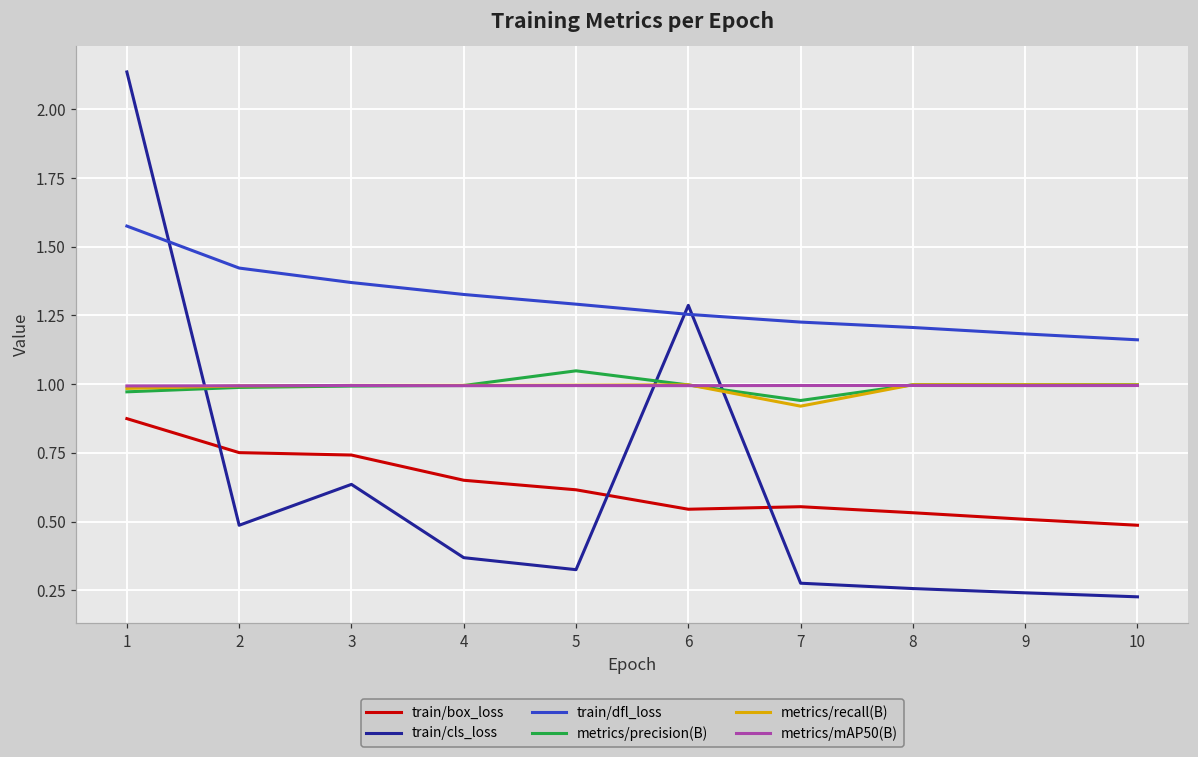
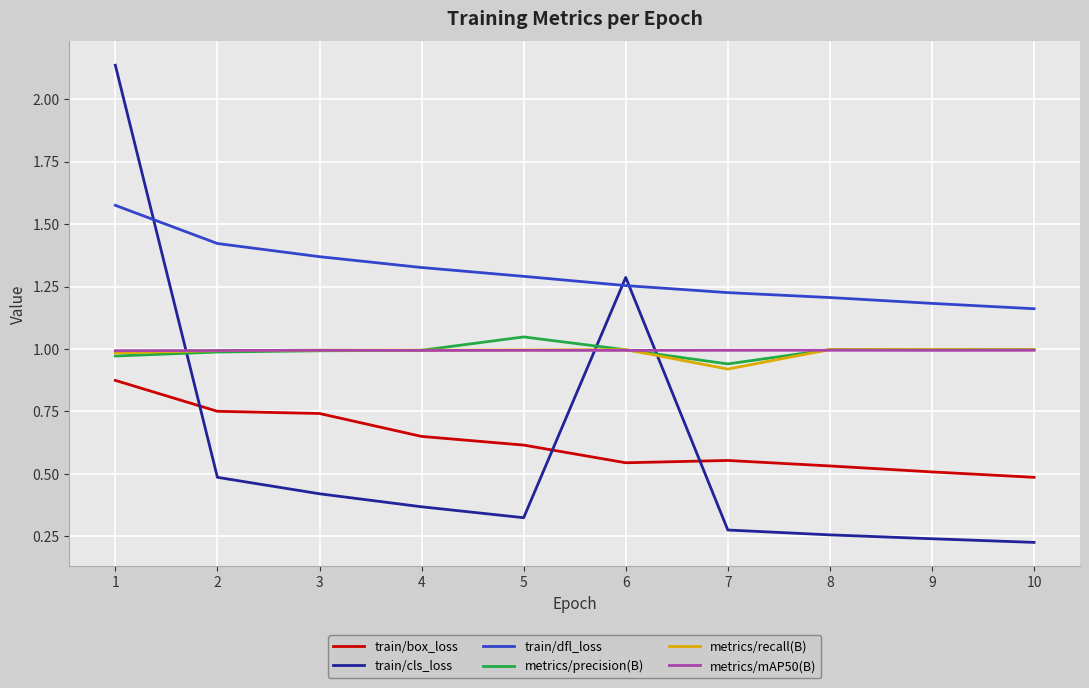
train/cls_loss, 3: 0.64 -> 0.42
